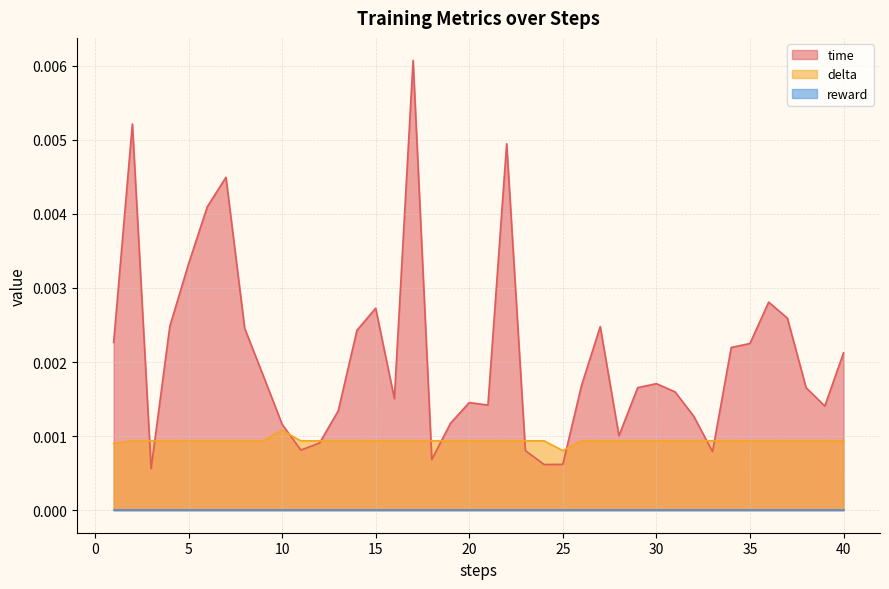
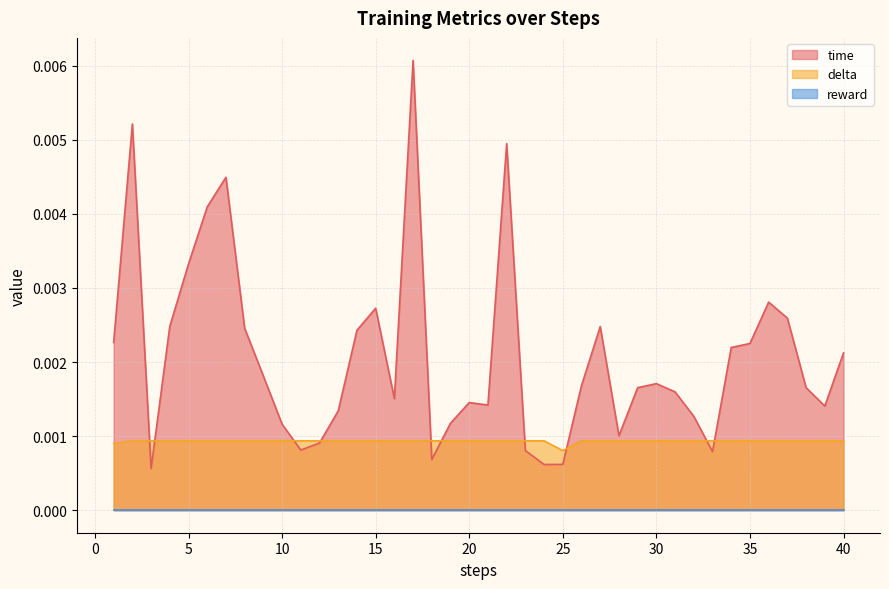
delta, 10: 0.0011 -> 0.0009
